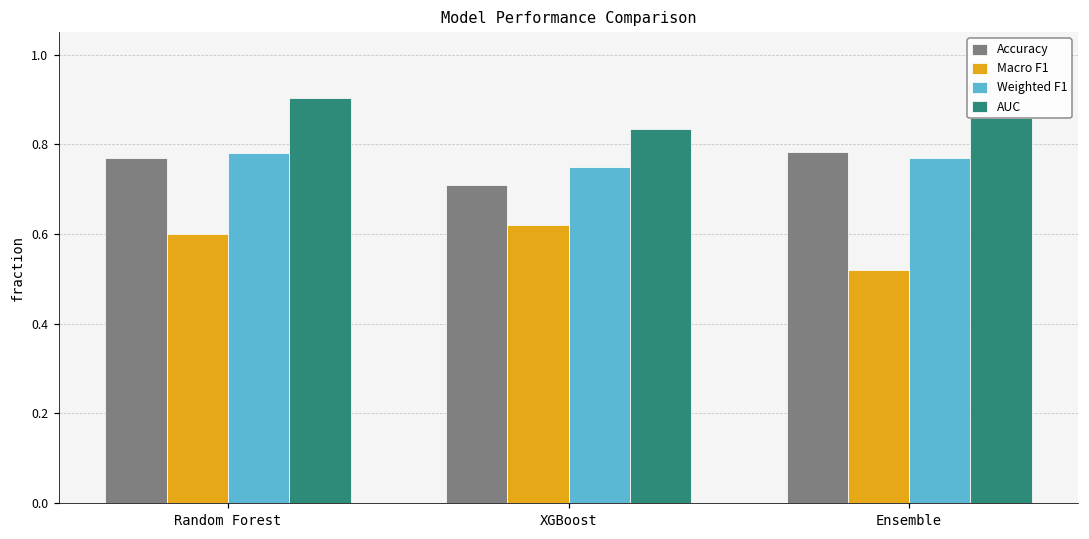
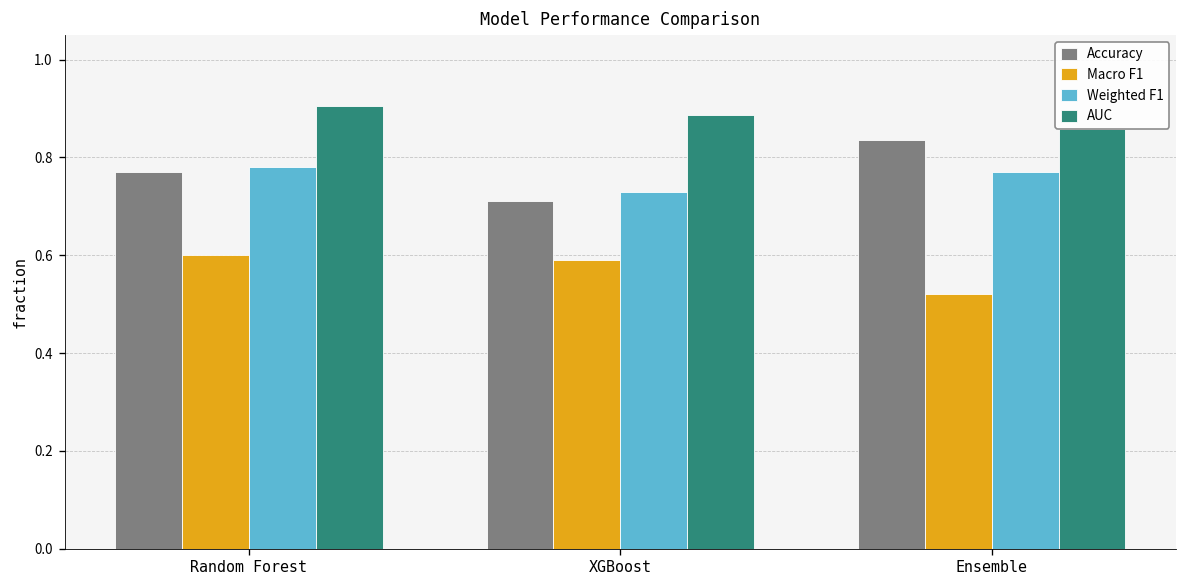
Macro F1, XGBoost: 0.62 -> 0.59
Weighted F1, XGBoost: 0.75 -> 0.73
AUC, XGBoost: 0.83 -> 0.89
Accuracy, Ensemble: 0.78 -> 0.83
